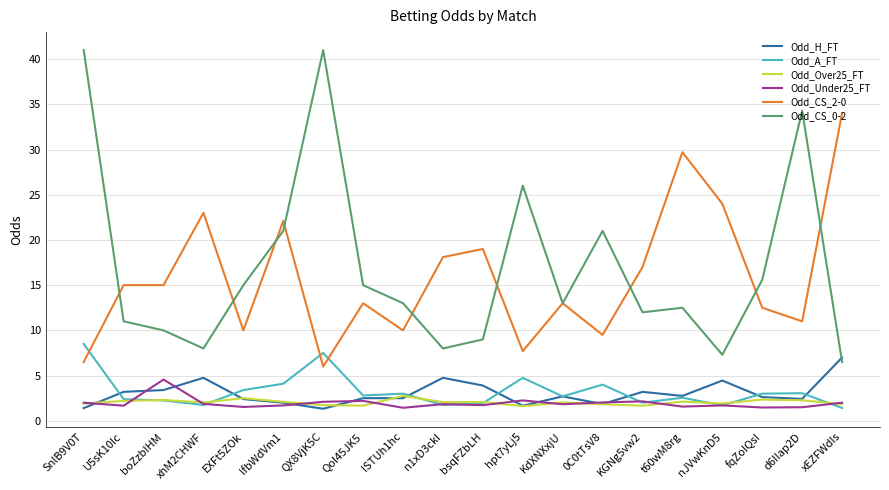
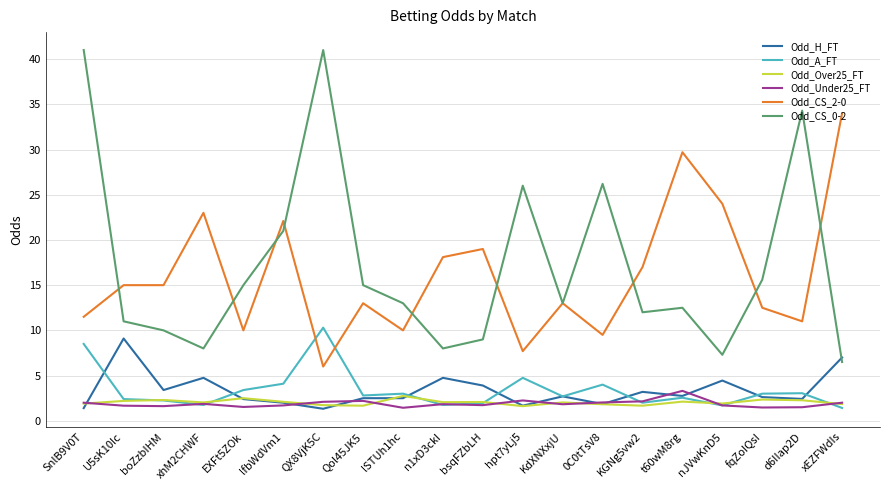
Odd_CS_2-0, SnlB9V0T: 7 -> 12
Odd_H_FT, U5sK10Ic: 3 -> 9
Odd_Under25_FT, boZzbIHM: 5 -> 2
Odd_A_FT, QX8VjK5C: 8 -> 10
Odd_CS_0-2, 0C0tTsV8: 21 -> 26
Odd_Under25_FT, t60wM8rg: 2 -> 3
